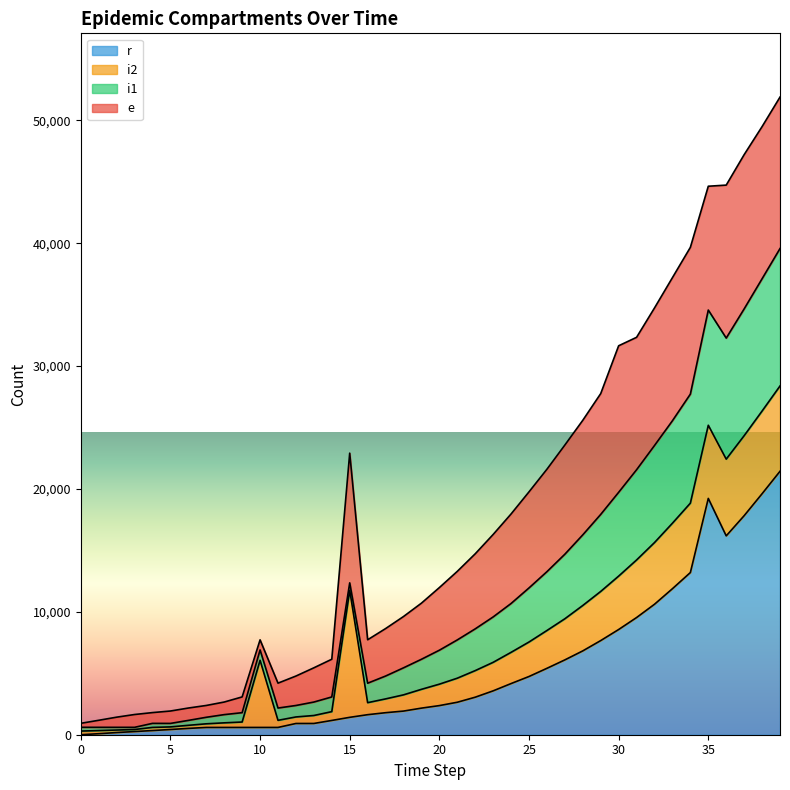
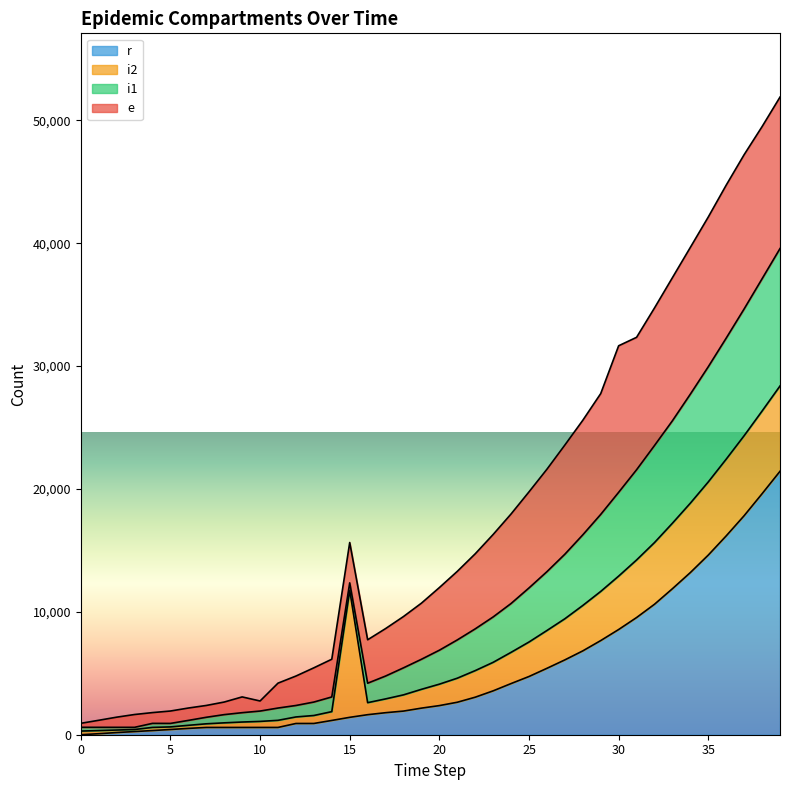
i2, 10: 5,500 -> 500
e, 15: 10,600 -> 3,300
r, 35: 19,200 -> 14,600
e, 35: 10,100 -> 12,200
